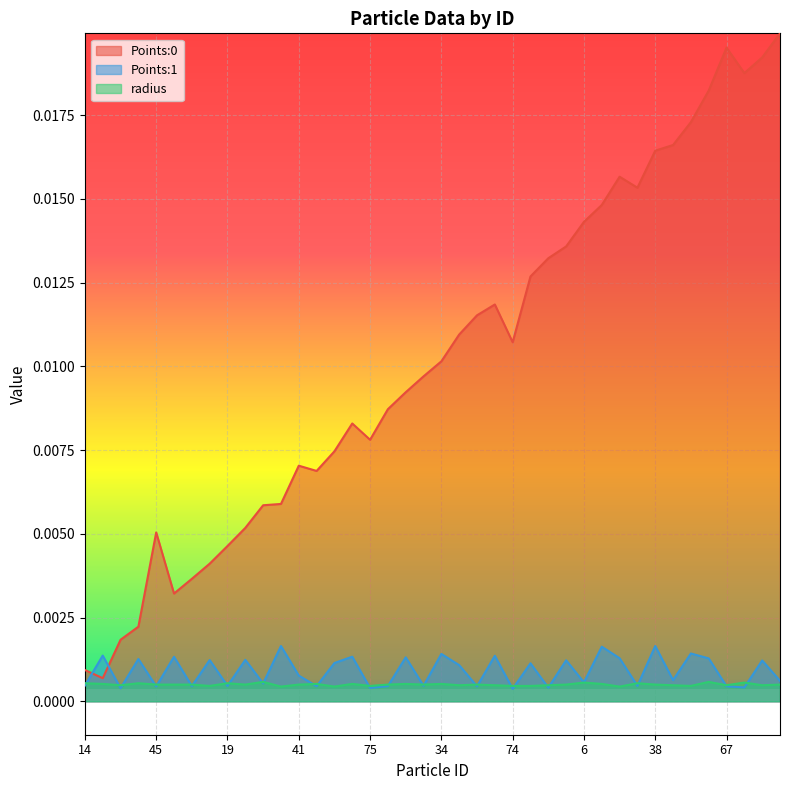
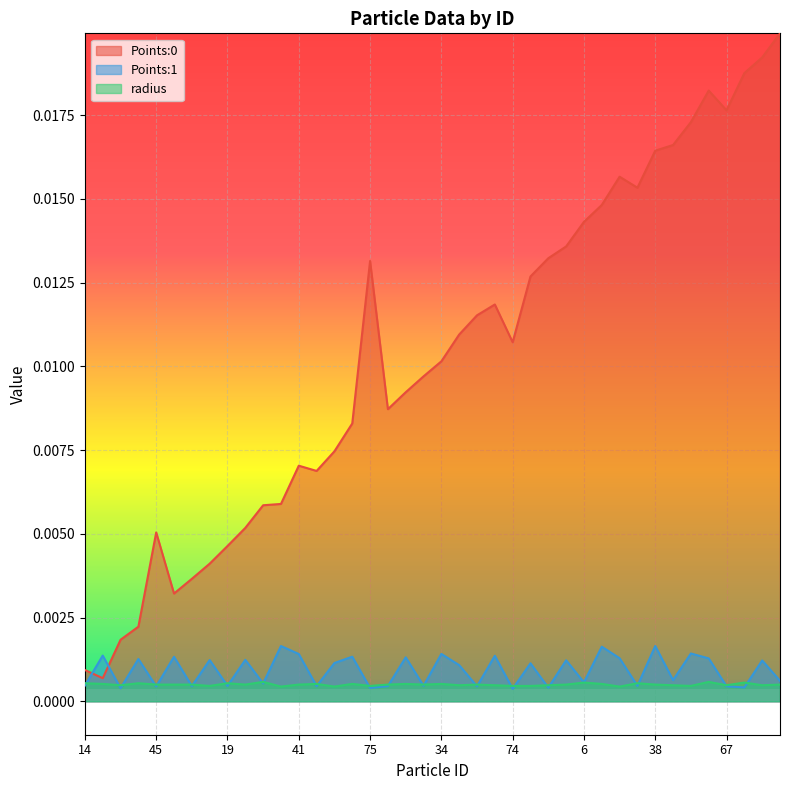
Points:1, 41: 0.0008 -> 0.0014
Points:0, 75: 0.0078 -> 0.0131
Points:0, 67: 0.0195 -> 0.0176
